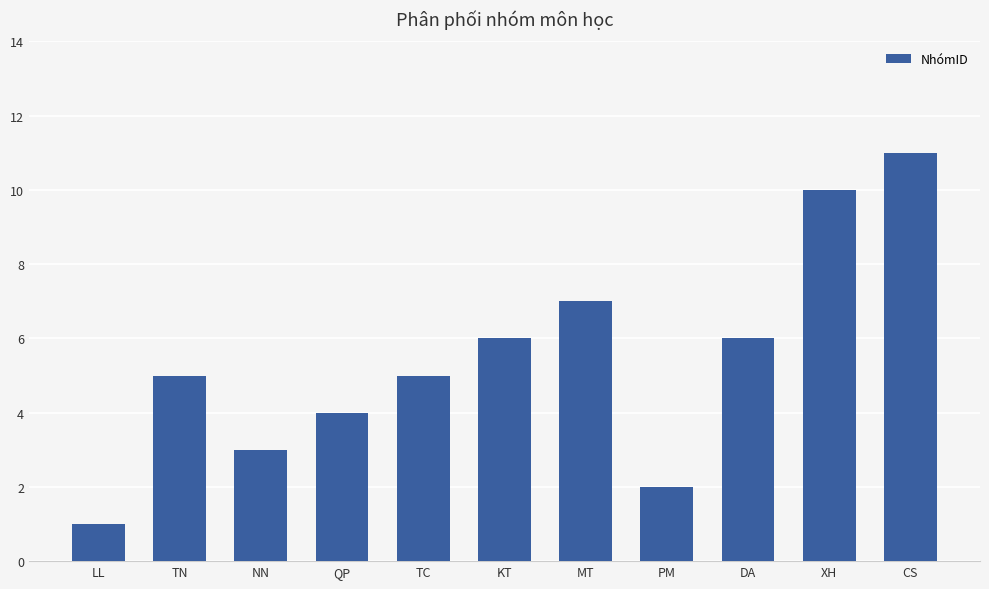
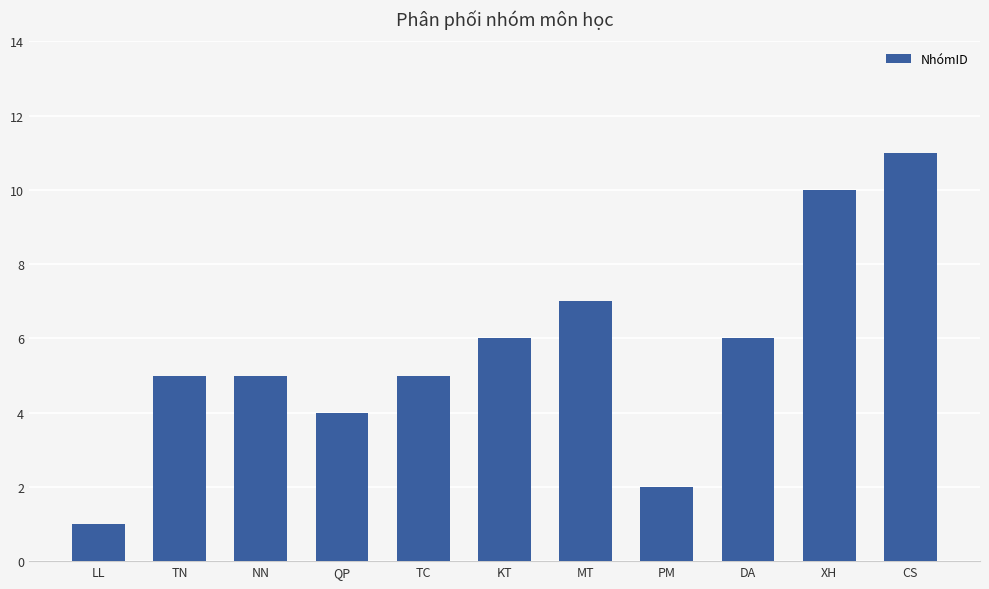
NN: 3 -> 5
